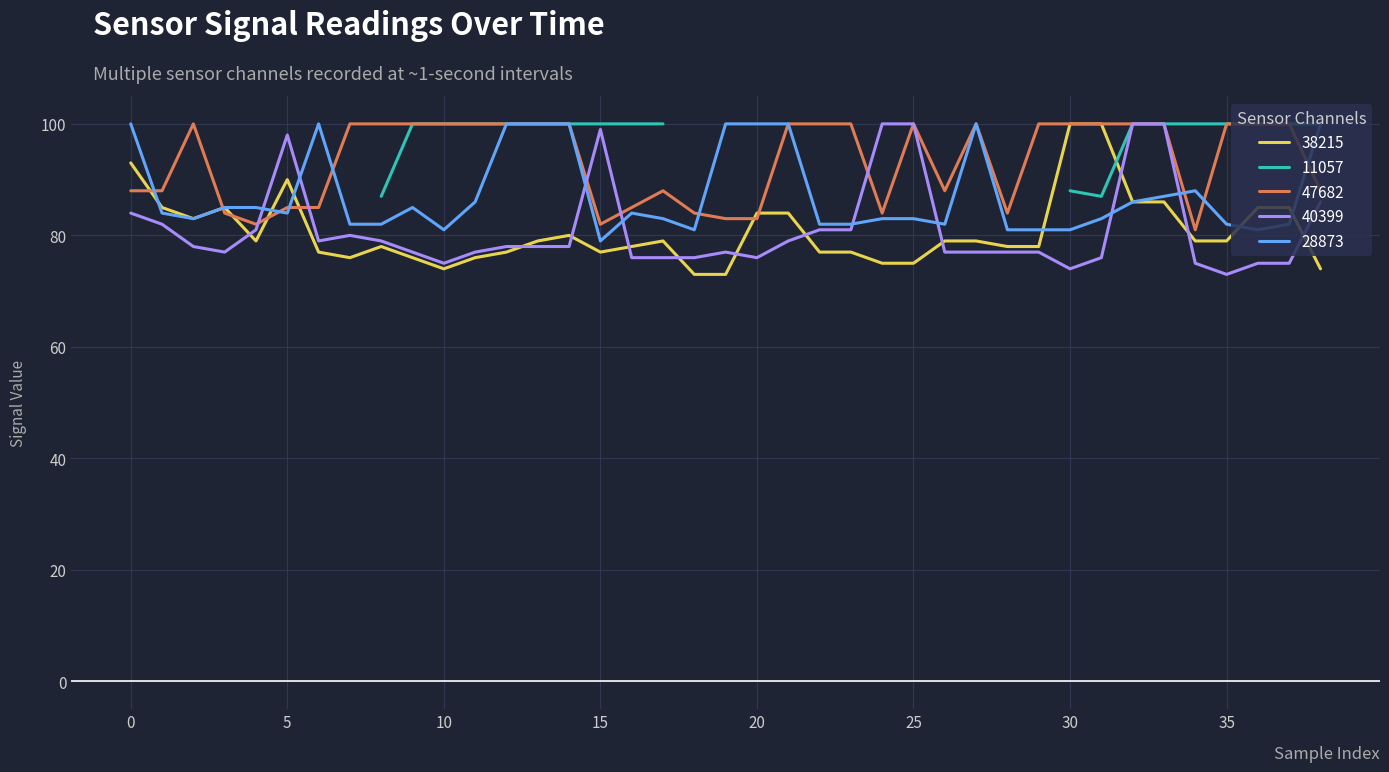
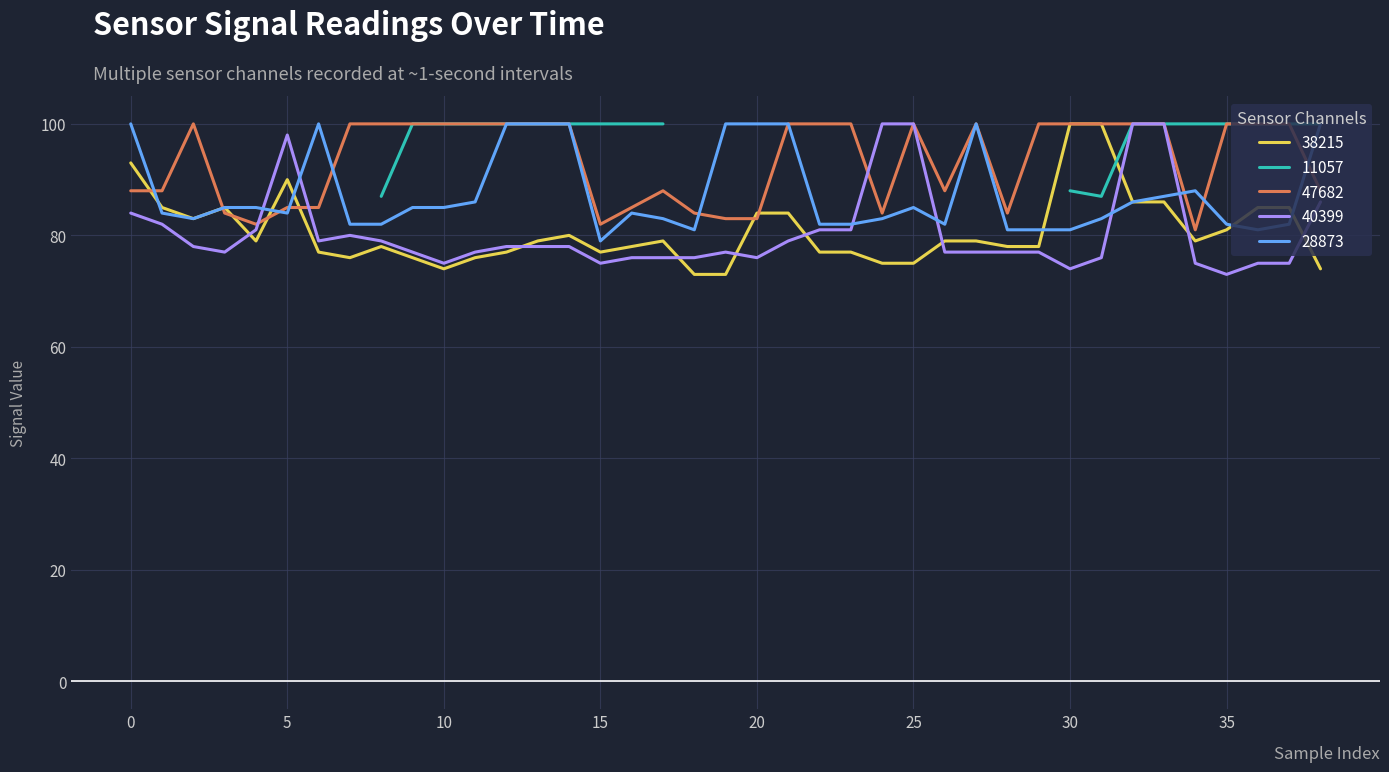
28873, 10: 81 -> 85
40399, 15: 99 -> 75
28873, 25: 83 -> 85
38215, 35: 79 -> 81
